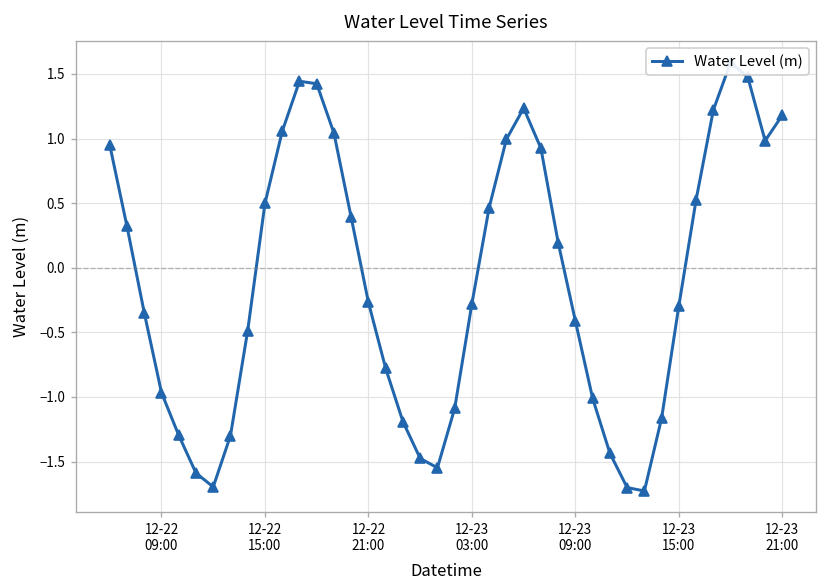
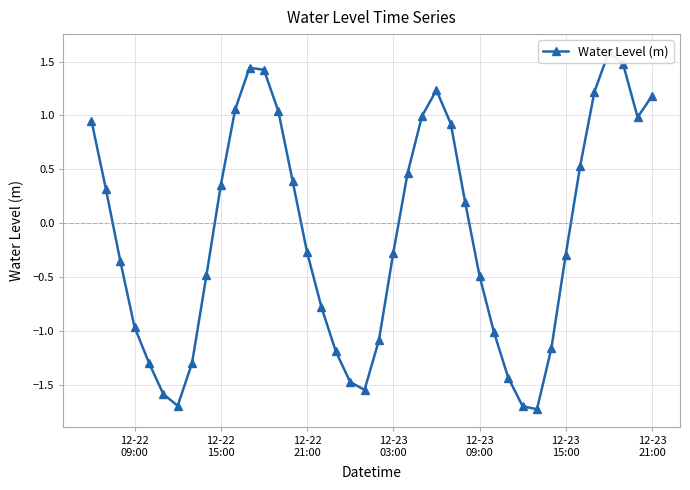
12-22 15:00: 0.50 -> 0.35
12-23 09:00: -0.41 -> -0.49
